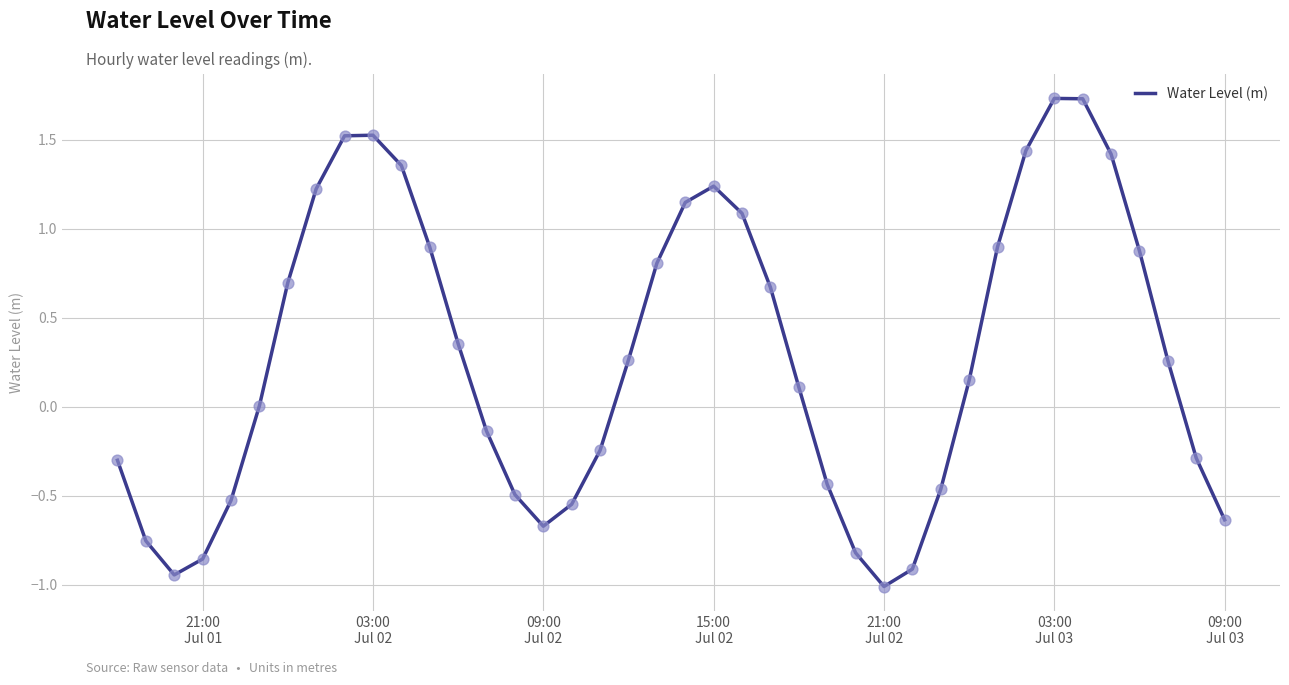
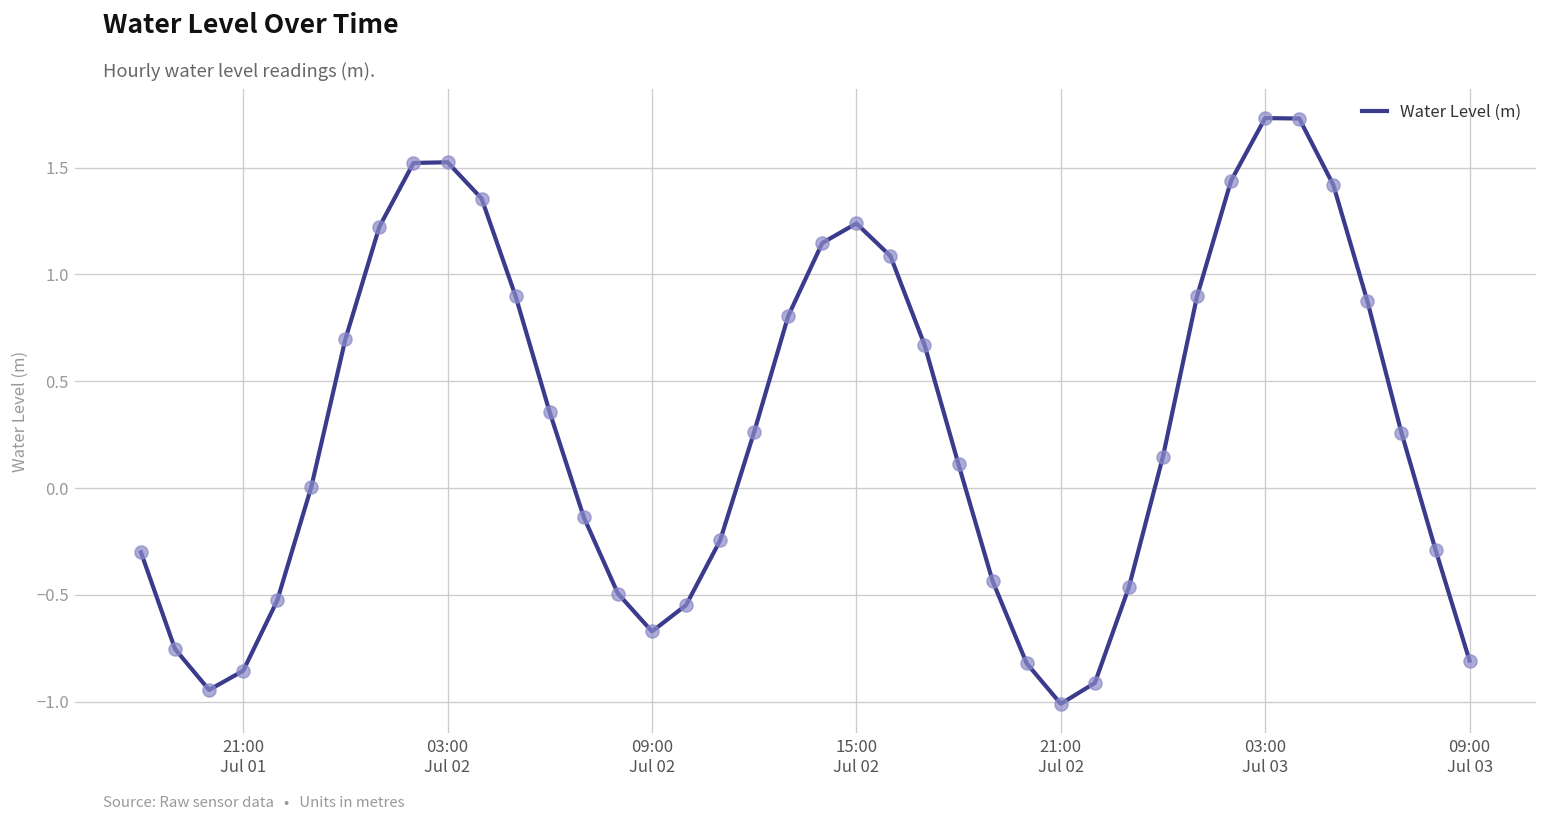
09:00 Jul 03: -0.64 -> -0.81
